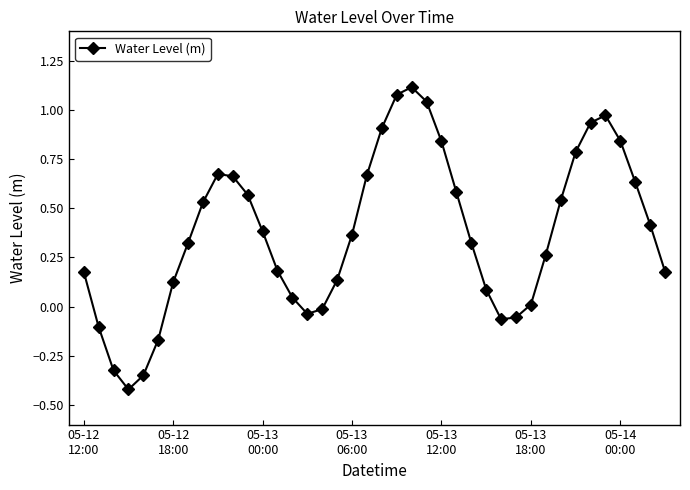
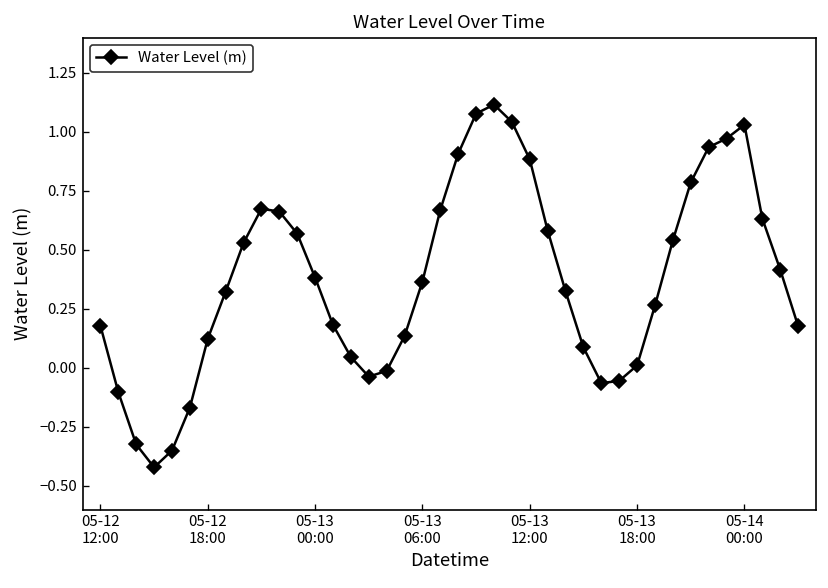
05-13 12:00: 0.84 -> 0.88
05-14 00:00: 0.84 -> 1.03
